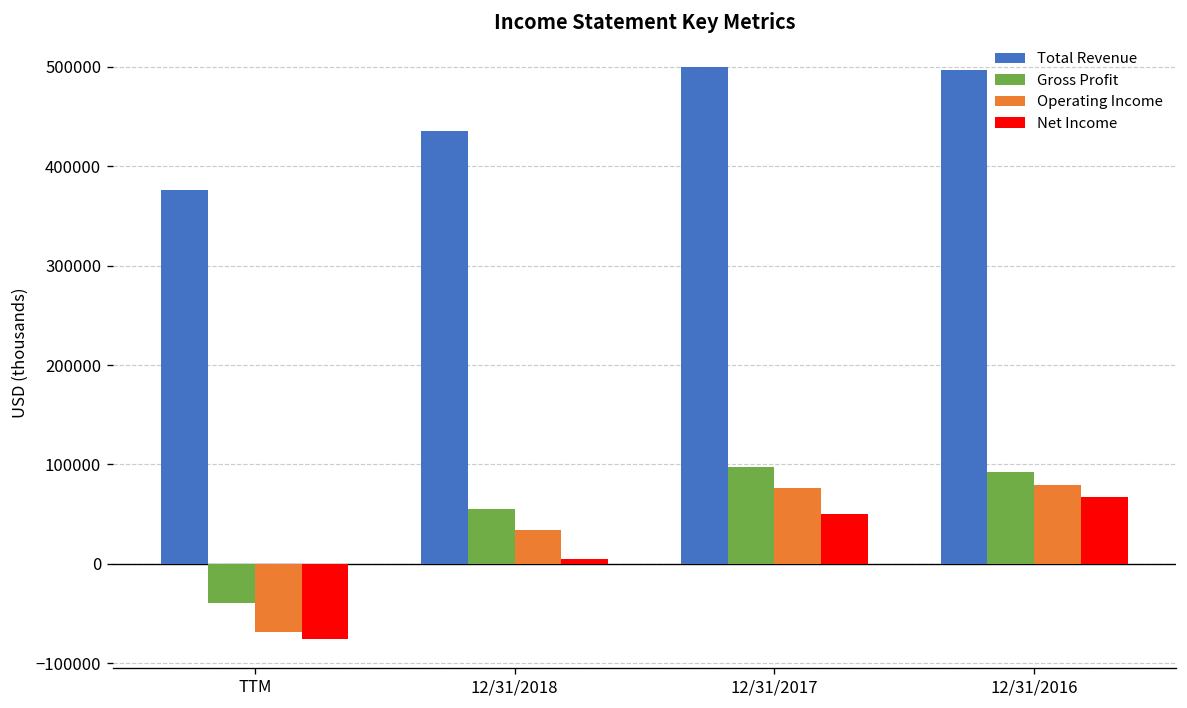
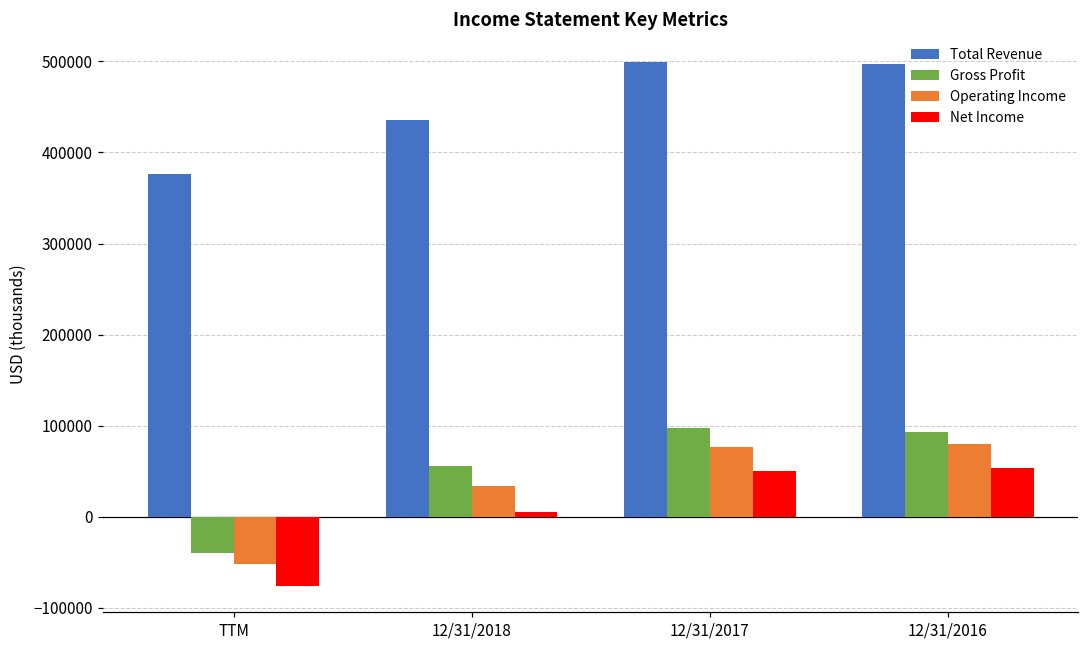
Operating Income, TTM: -70000 -> -50000
Net Income, 12/31/2016: 70000 -> 50000
